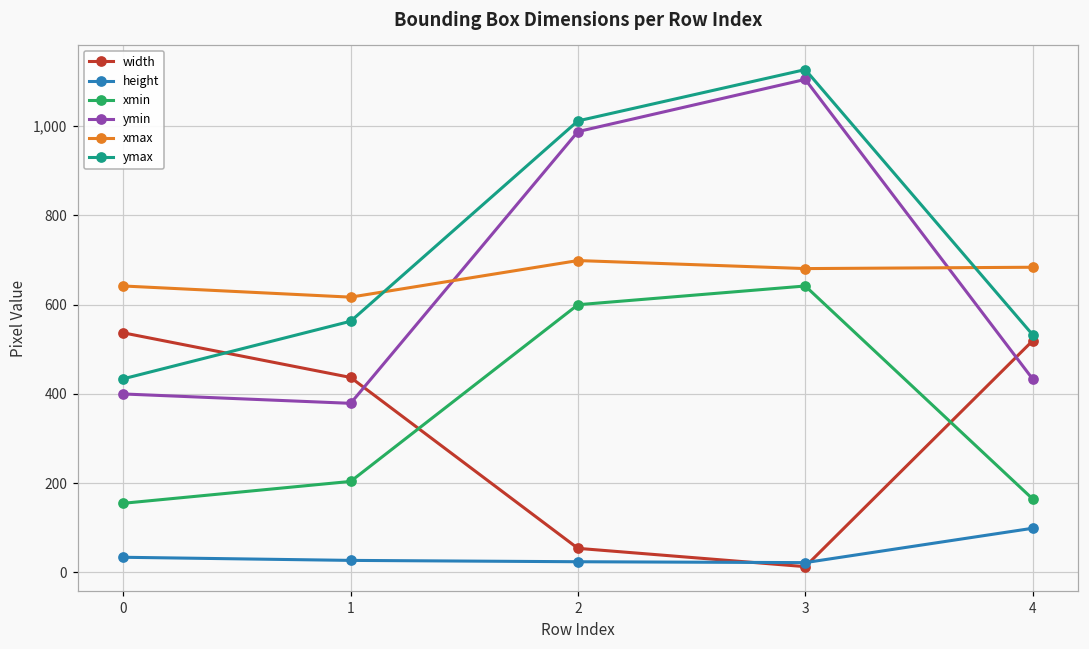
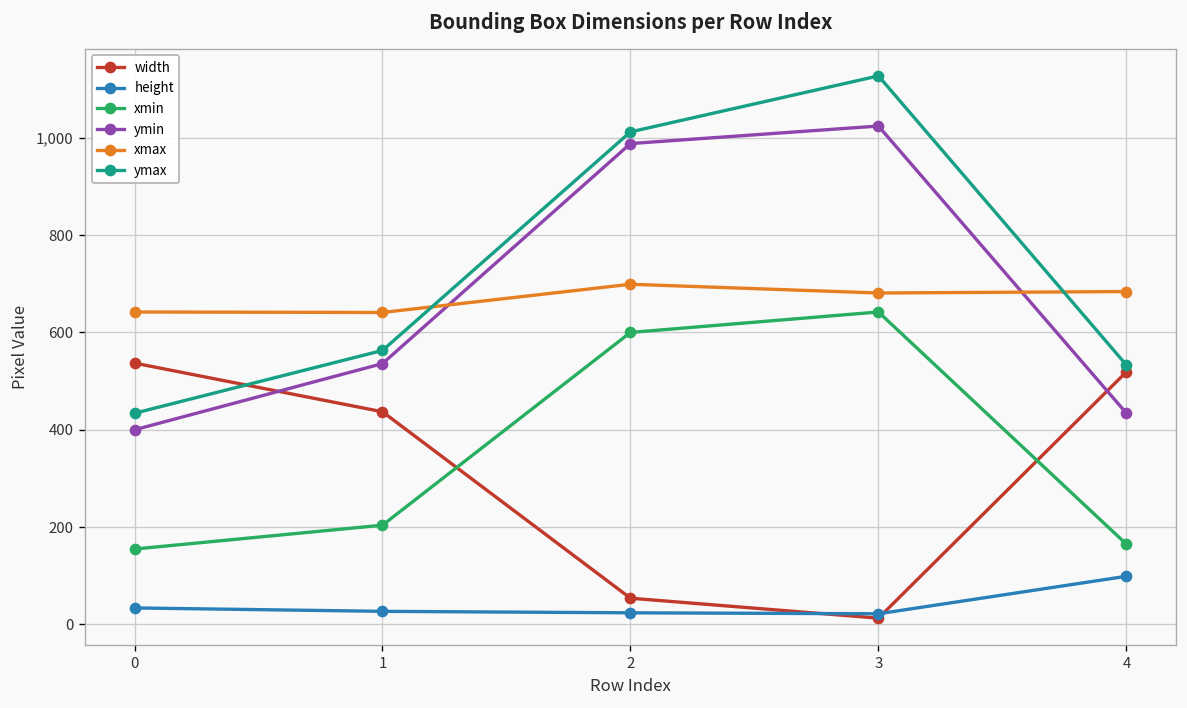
ymin, 1: 380 -> 540
xmax, 1: 620 -> 640
ymin, 3: 1,110 -> 1,020
